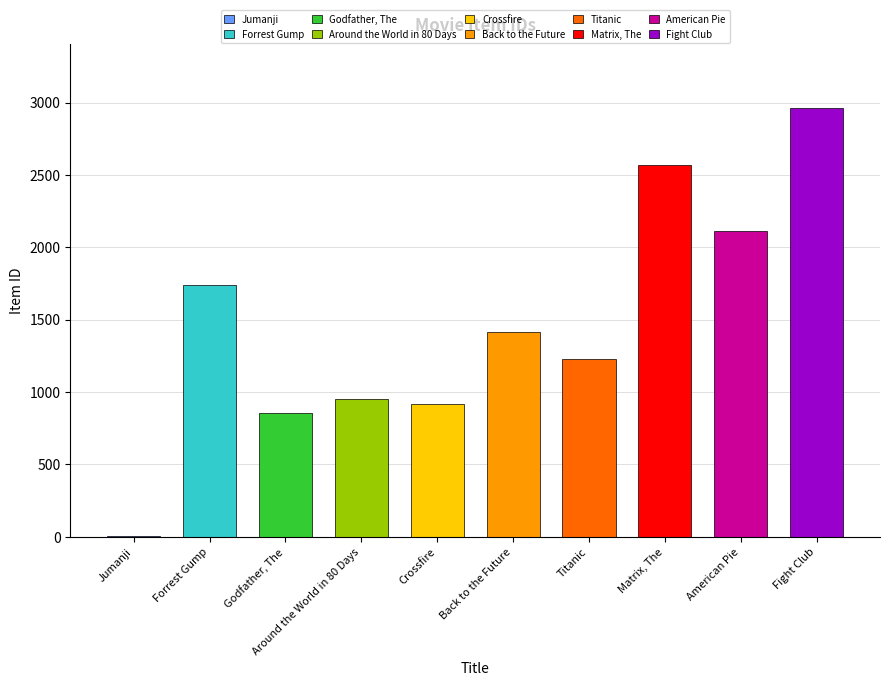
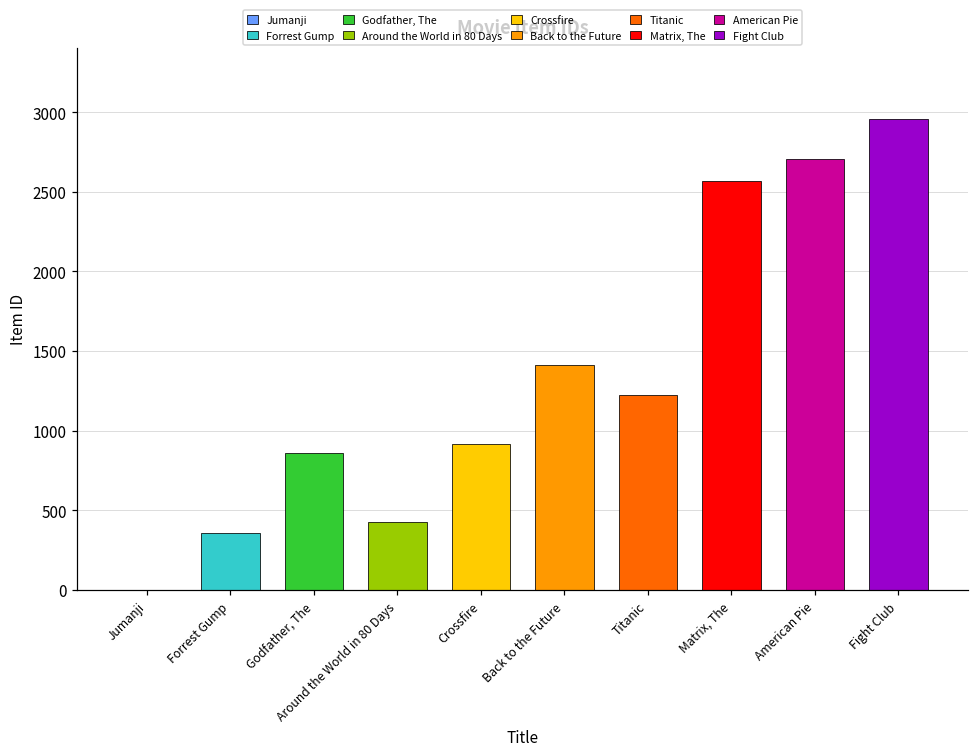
Forrest Gump: 1740 -> 360
Around the World in 80 Days: 950 -> 430
American Pie: 2110 -> 2710
